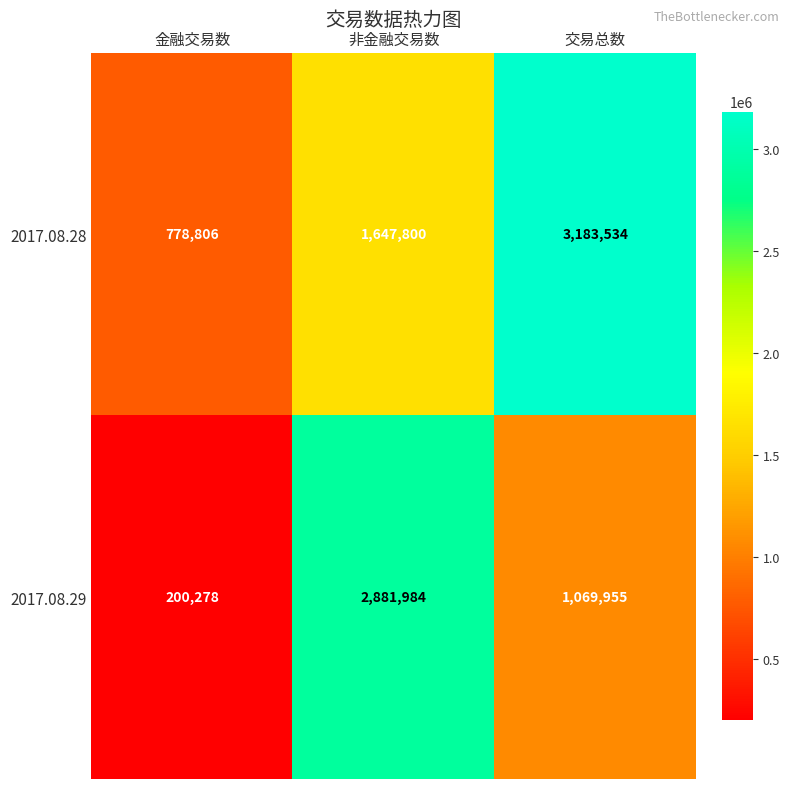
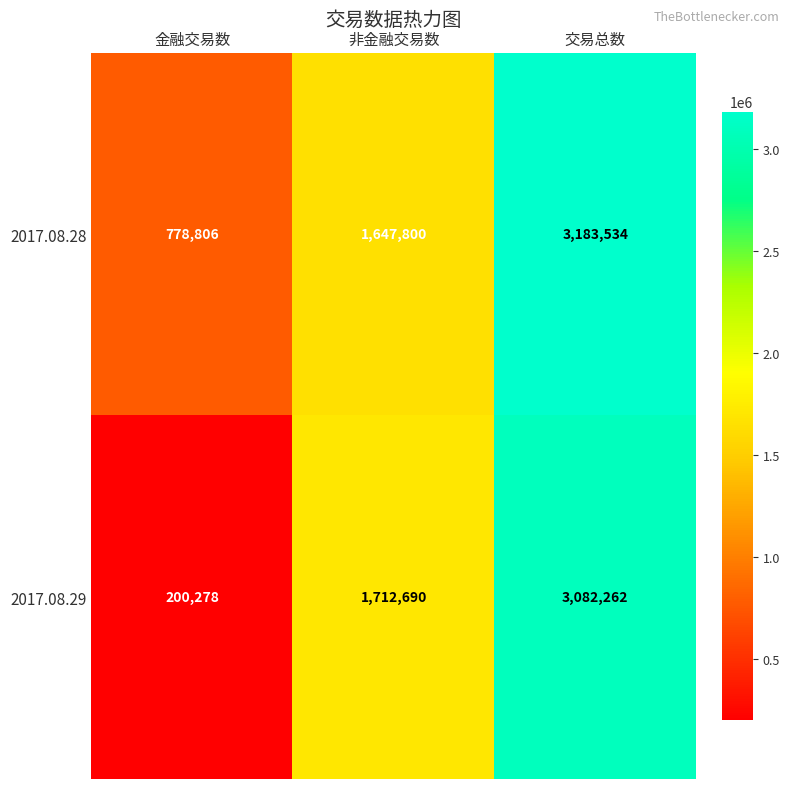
2017.08.29, 非金融交易数: 2,881,984 -> 1,712,690
2017.08.29, 交易总数: 1,069,955 -> 3,082,262
